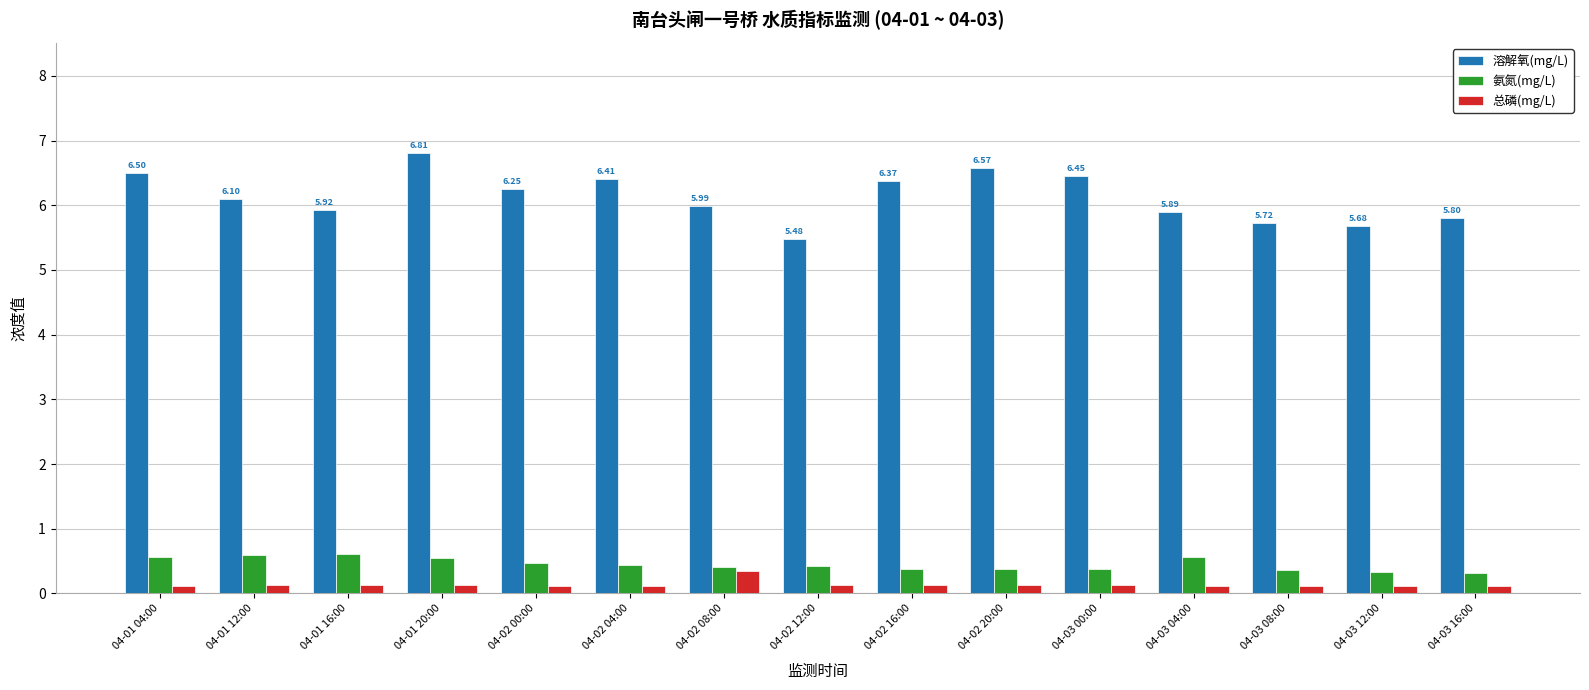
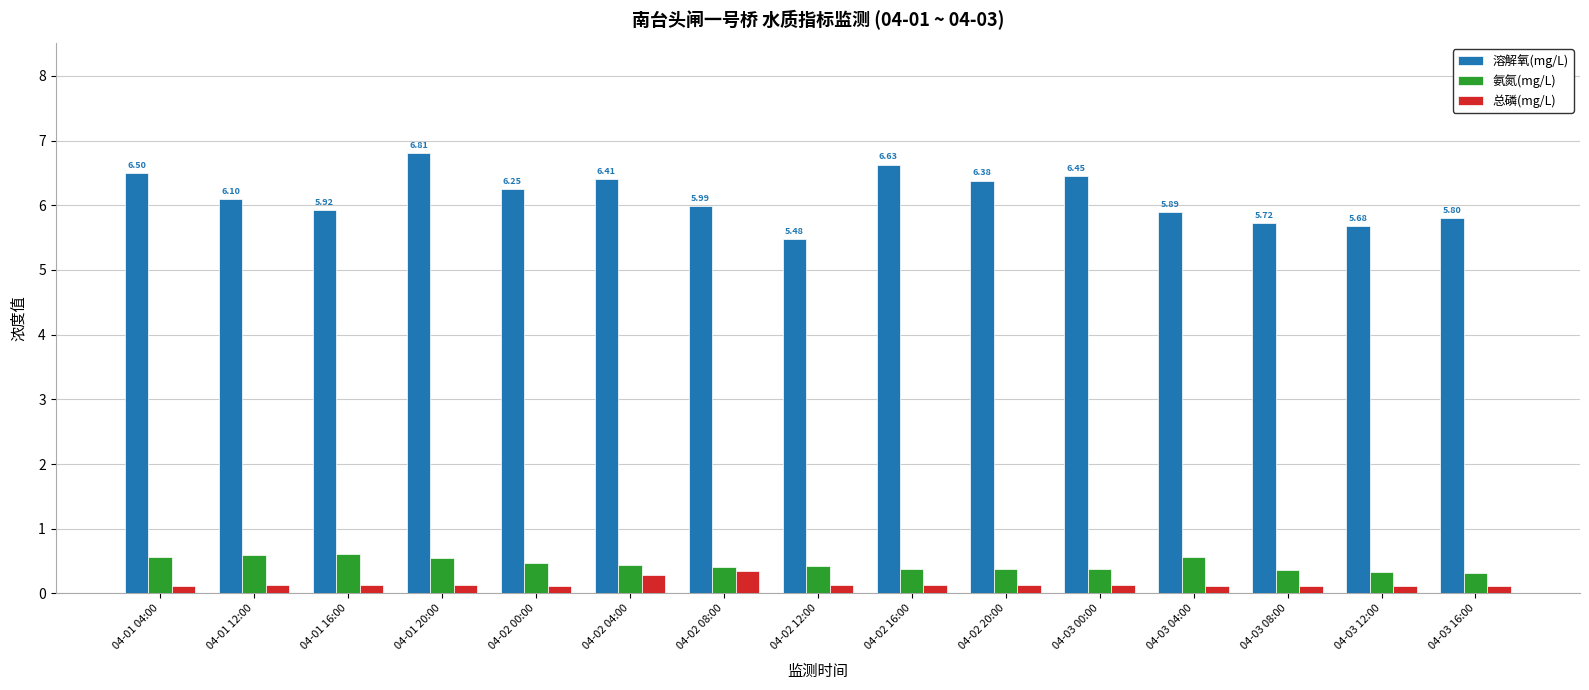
总磷(mg/L), 04-02 04:00: 0.1 -> 0.3
溶解氧(mg/L), 04-02 16:00: 6.37 -> 6.63
溶解氧(mg/L), 04-02 20:00: 6.57 -> 6.38
